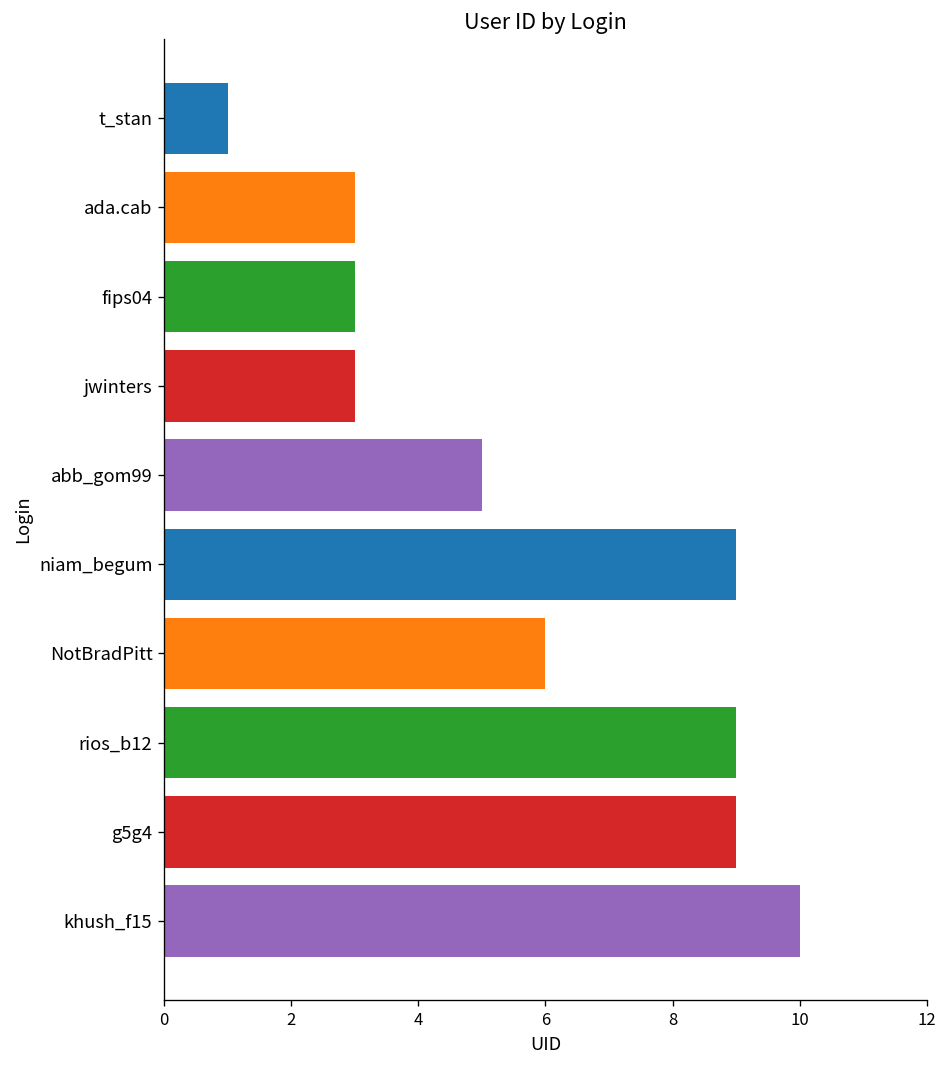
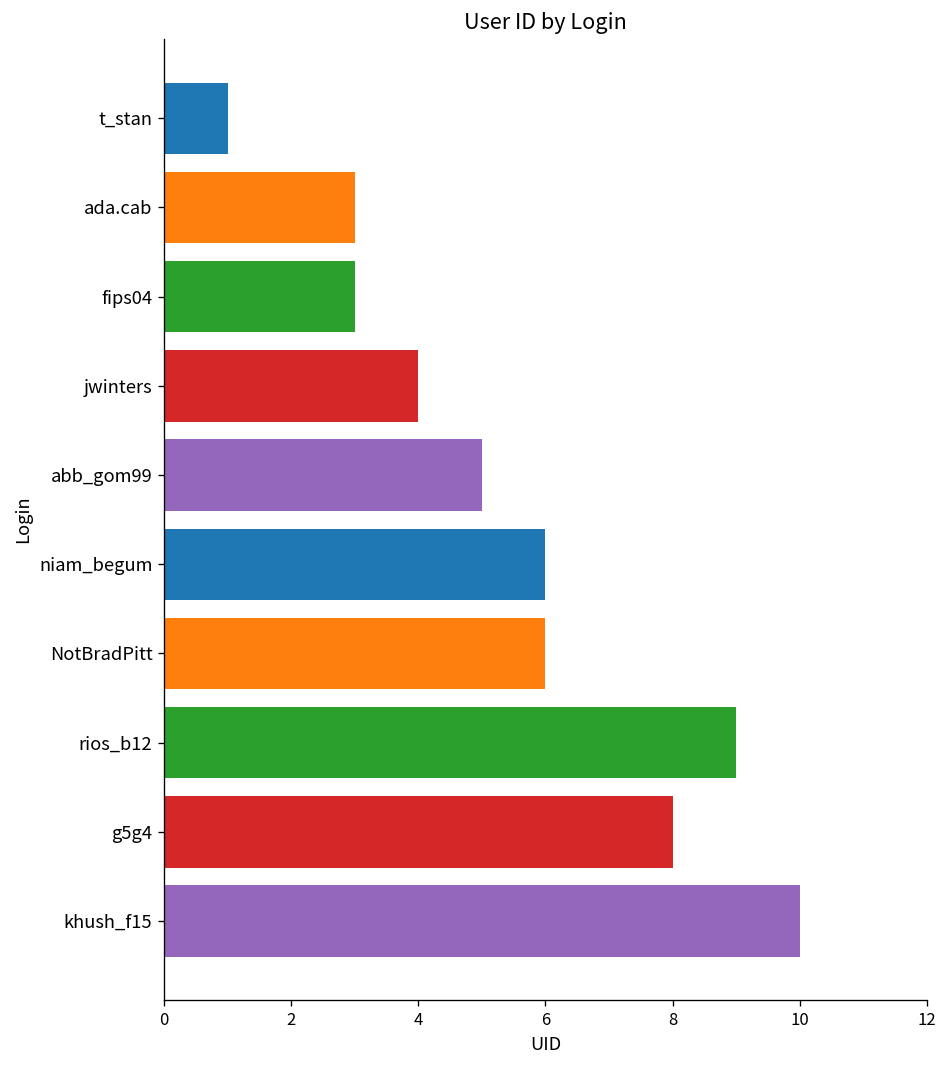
jwinters: 3 -> 4
niam_begum: 9 -> 6
g5g4: 9 -> 8
